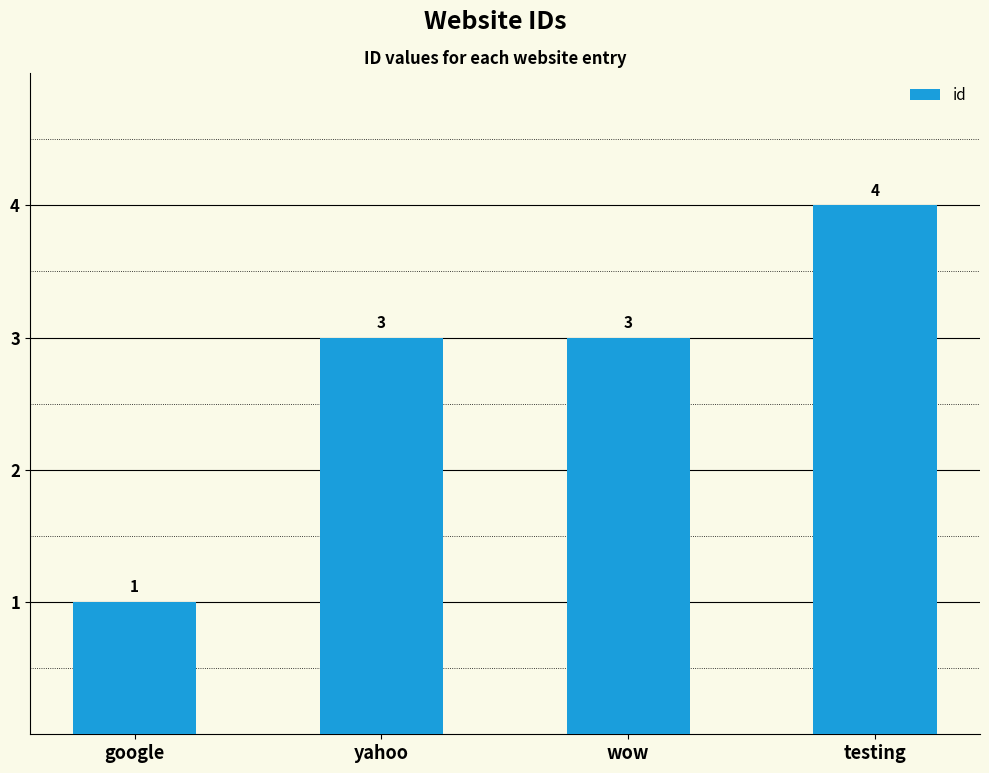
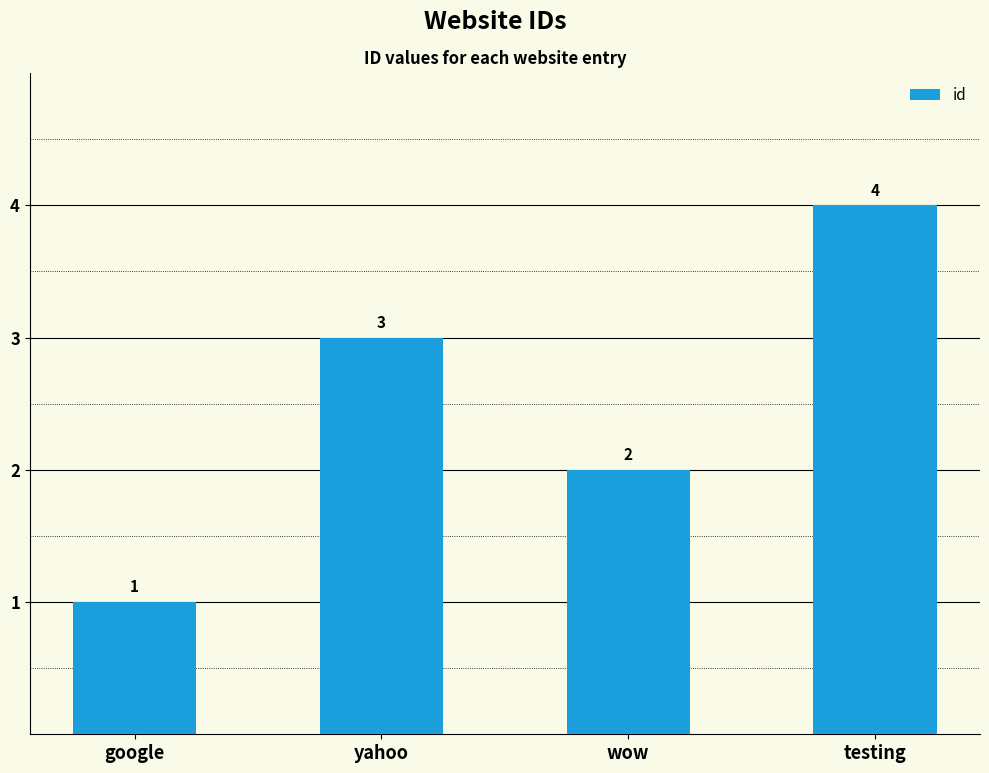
wow: 3 -> 2
